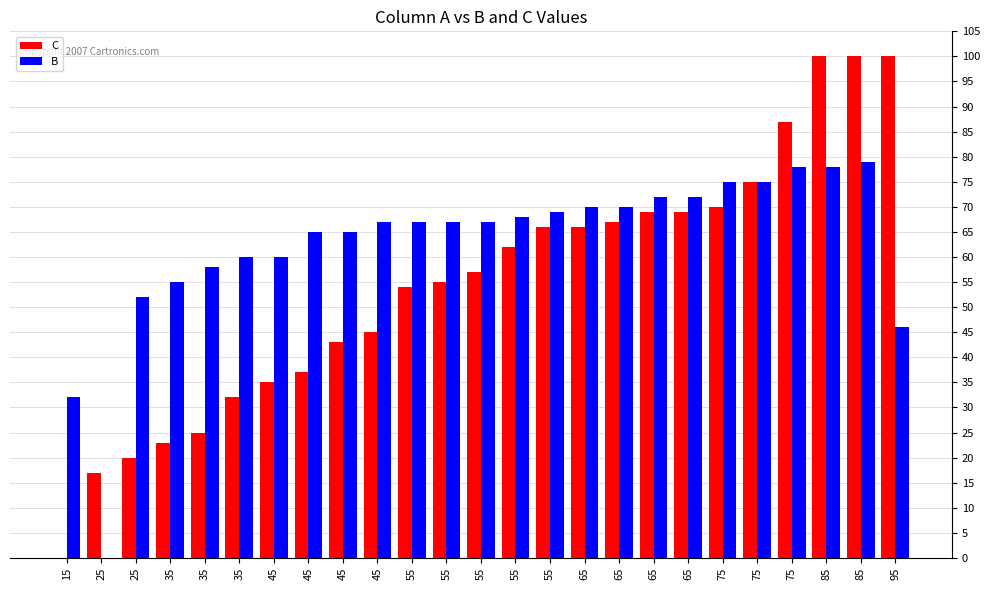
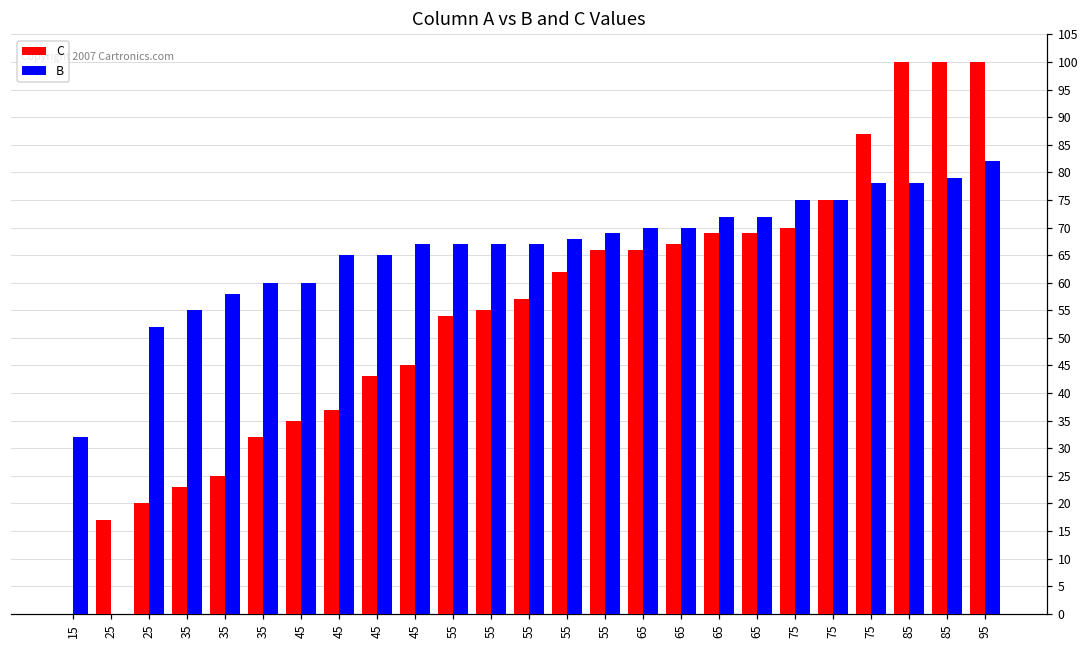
B, 95: 46 -> 82
